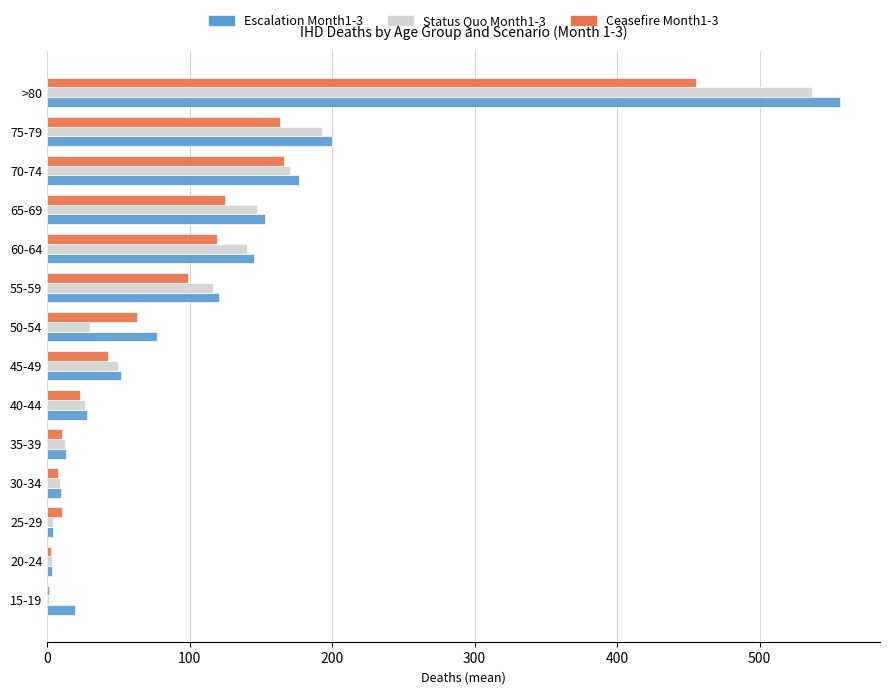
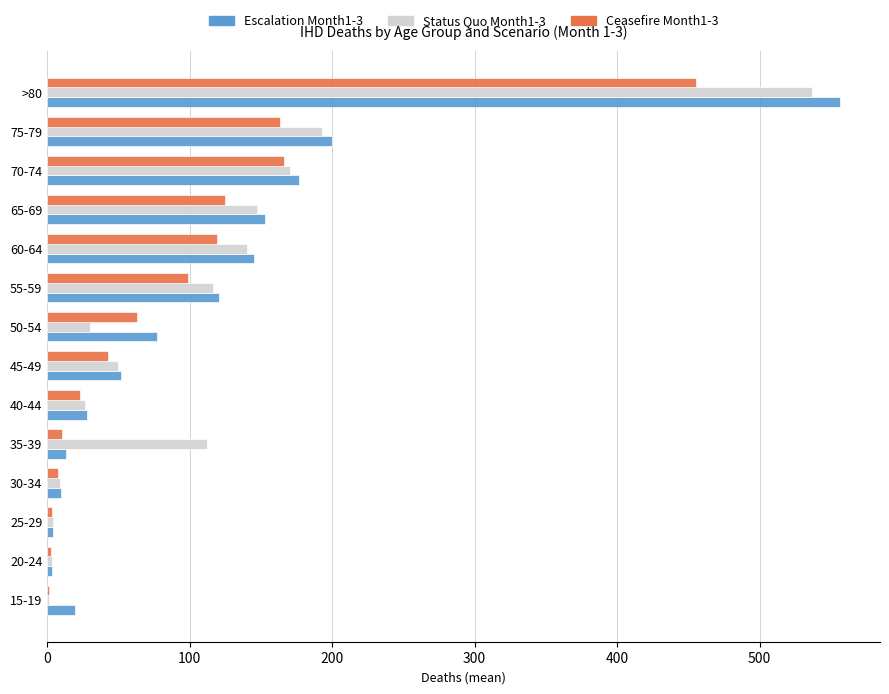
Status Quo Month1-3, 35-39: 13 -> 112
Ceasefire Month1-3, 25-29: 10 -> 3
